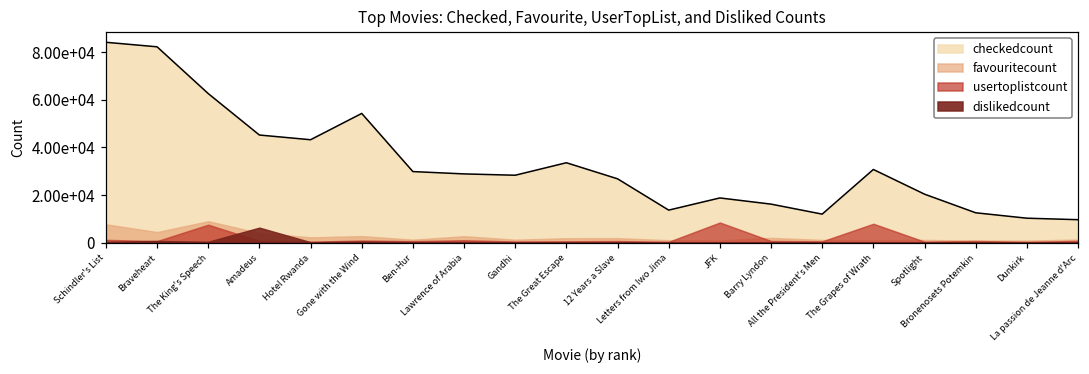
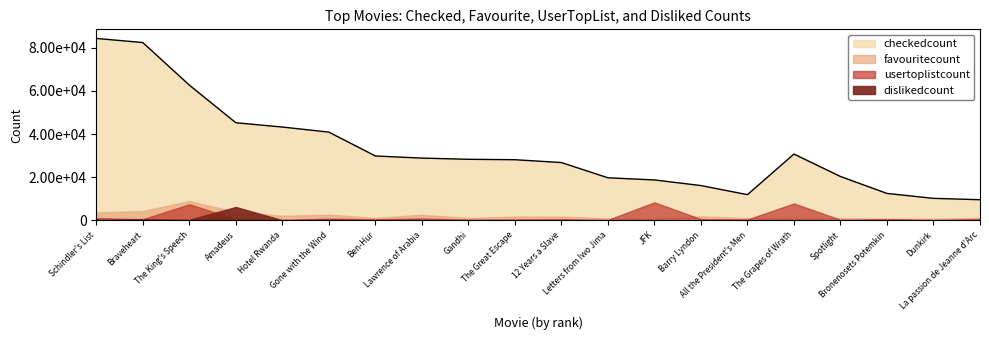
favouritecount, Schindler's List: 8000 -> 4000
checkedcount, Gone with the Wind: 54000 -> 41000
checkedcount, The Great Escape: 34000 -> 28000
checkedcount, Letters from Iwo Jima: 14000 -> 20000
